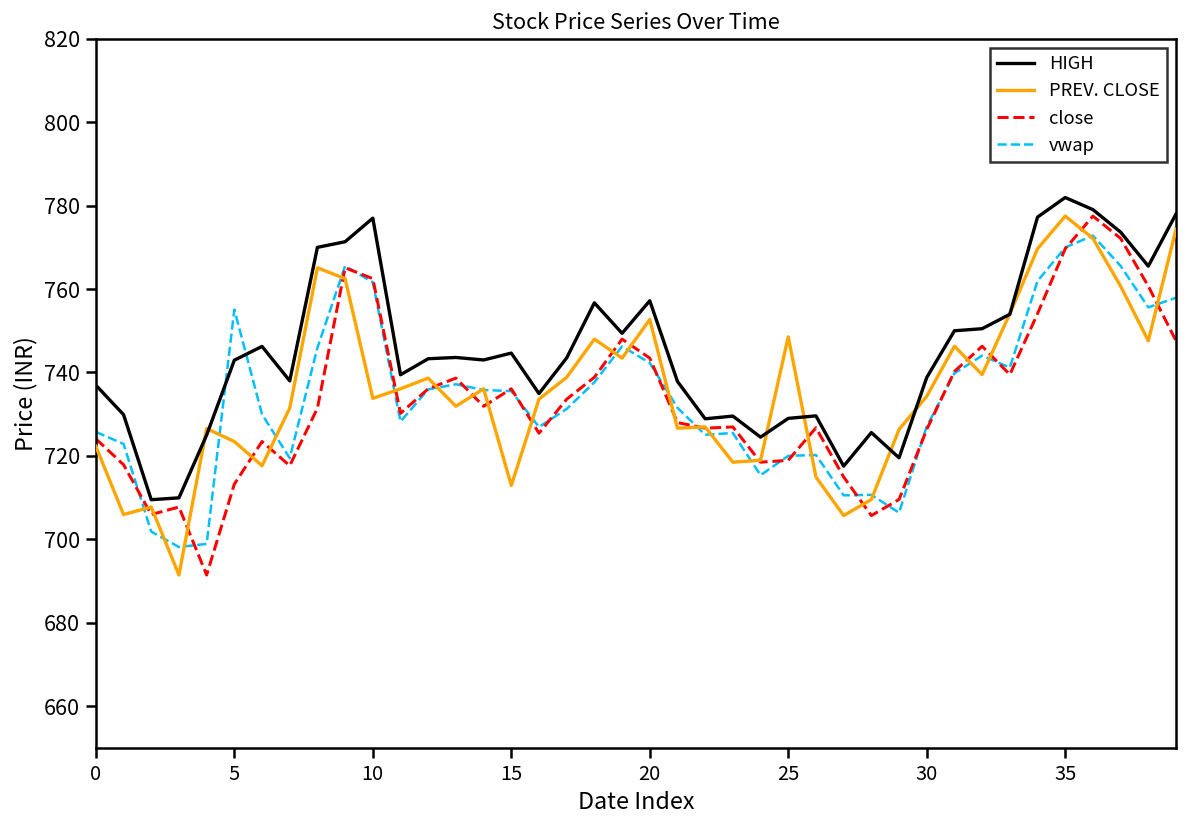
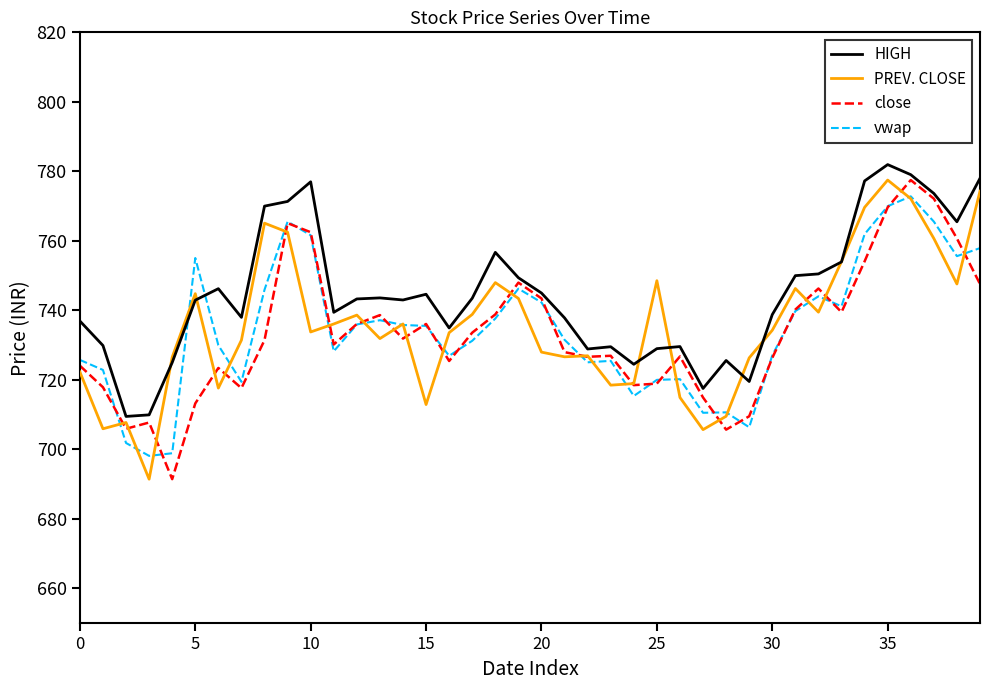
PREV. CLOSE, 5: 723 -> 745
HIGH, 20: 757 -> 745
PREV. CLOSE, 20: 753 -> 728
